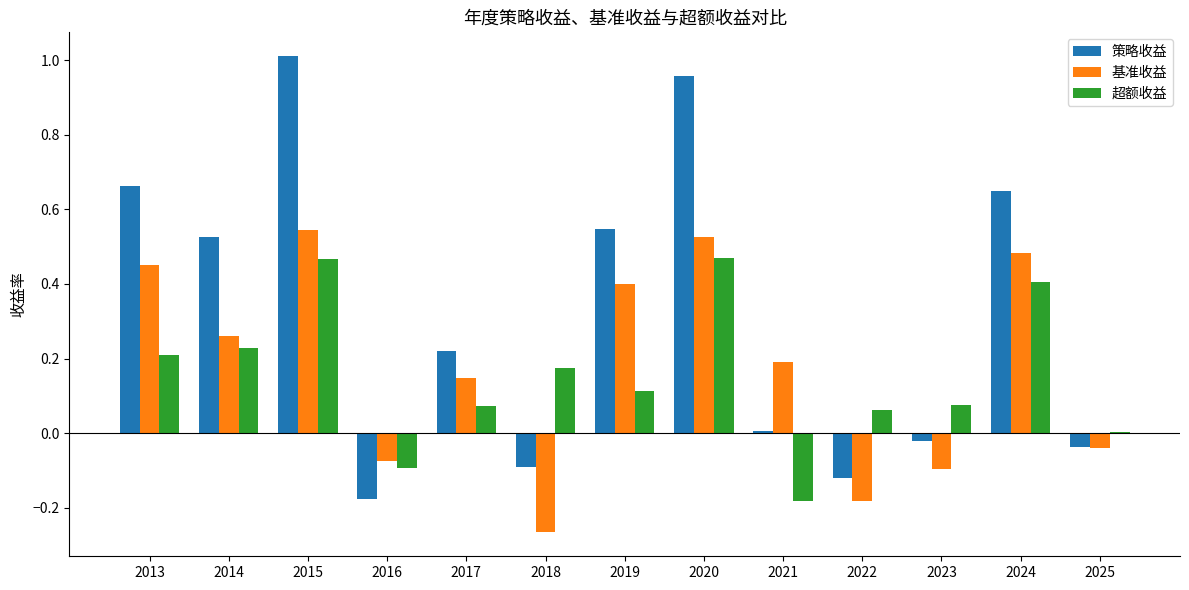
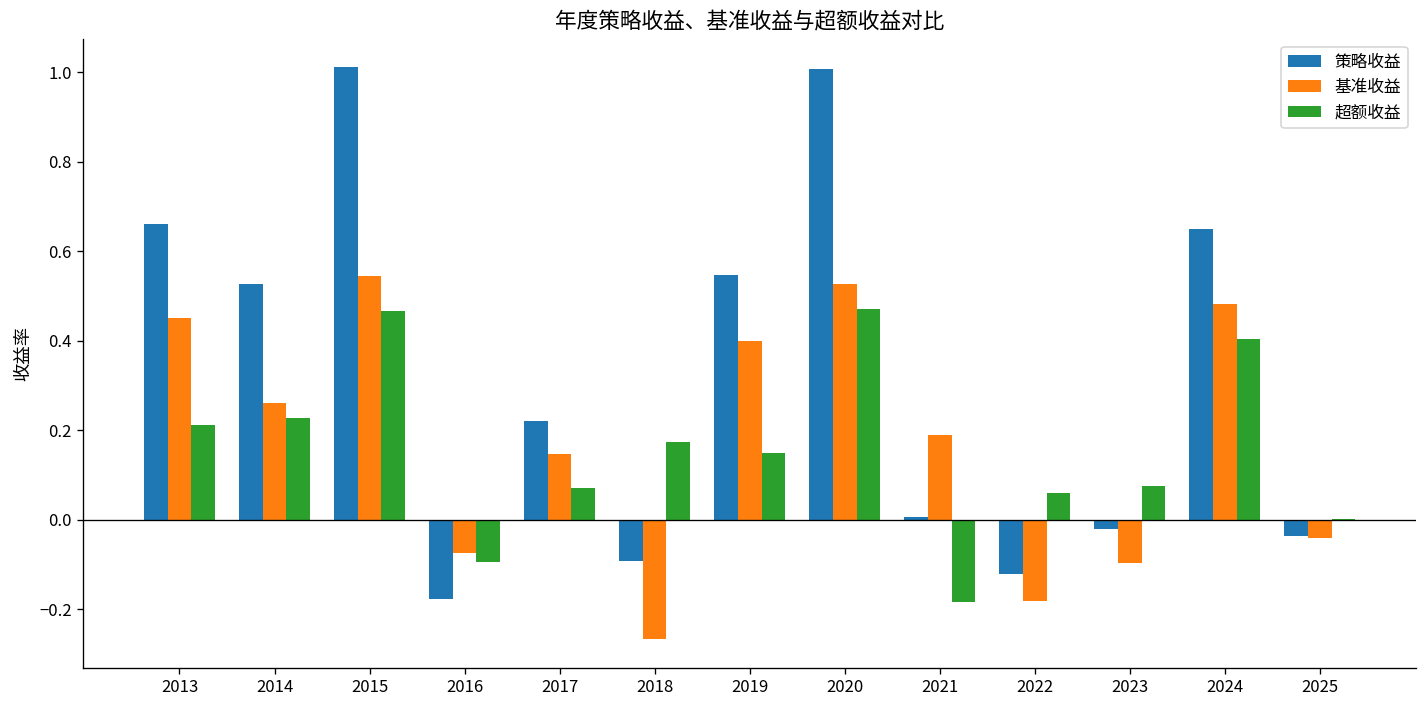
超额收益, 2019: 0.11 -> 0.15
策略收益, 2020: 0.96 -> 1.01
